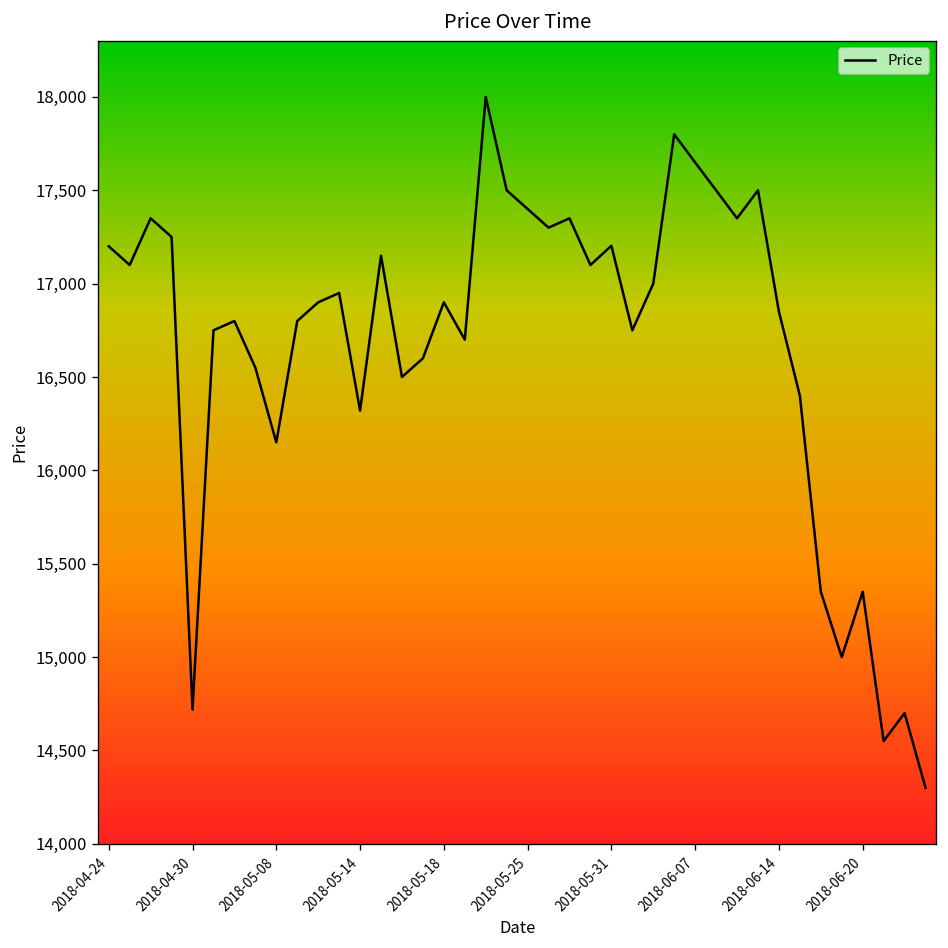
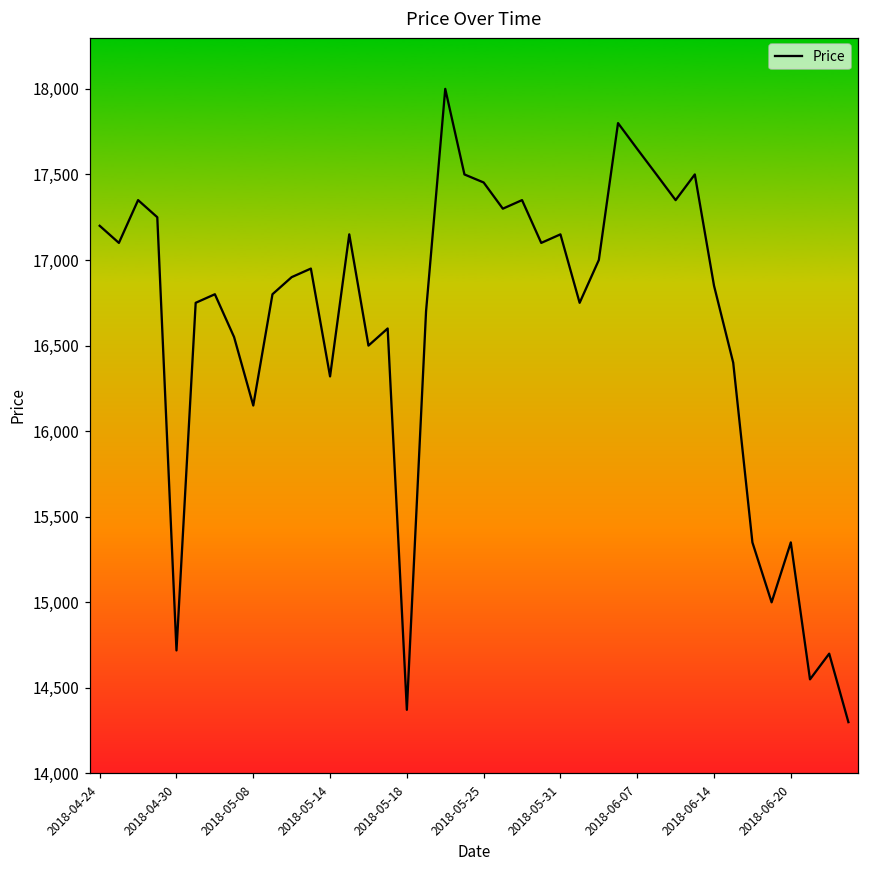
2018-05-18: 16,900 -> 14,370
2018-05-25: 17,400 -> 17,450
2018-05-31: 17,200 -> 17,150
